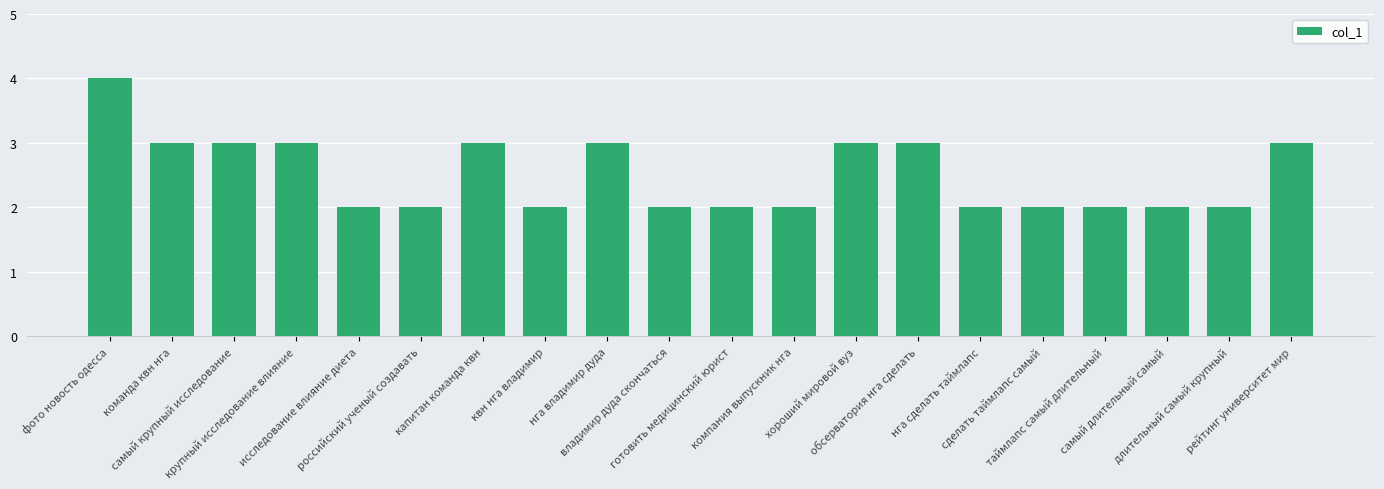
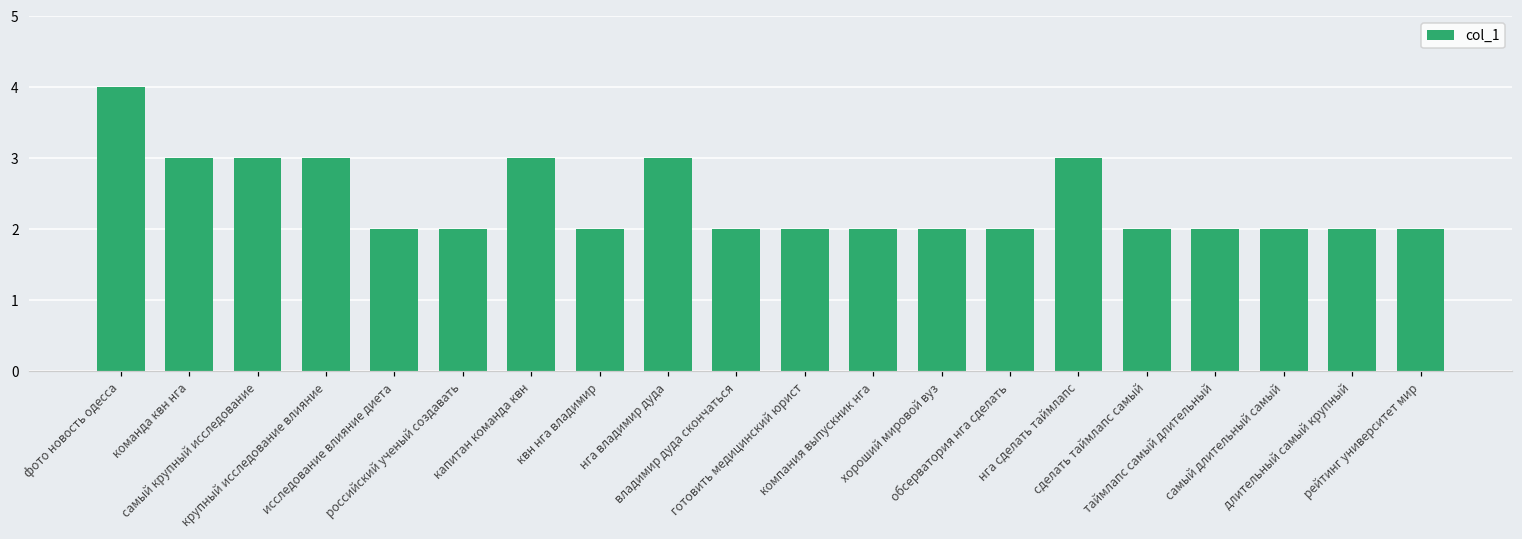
хороший мировой вуз: 3 -> 2
обсерватория нга сделать: 3 -> 2
нга сделать таймлапс: 2 -> 3
рейтинг университет мир: 3 -> 2
